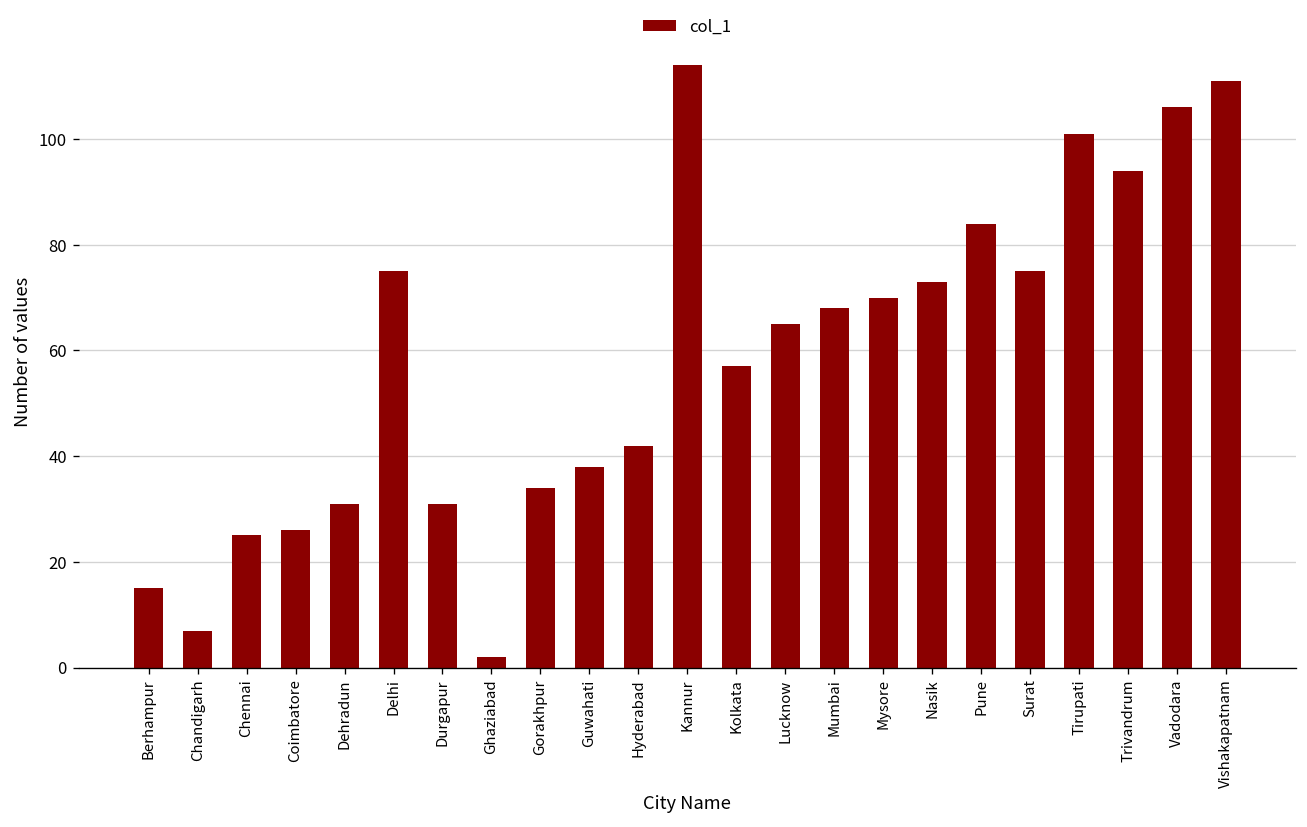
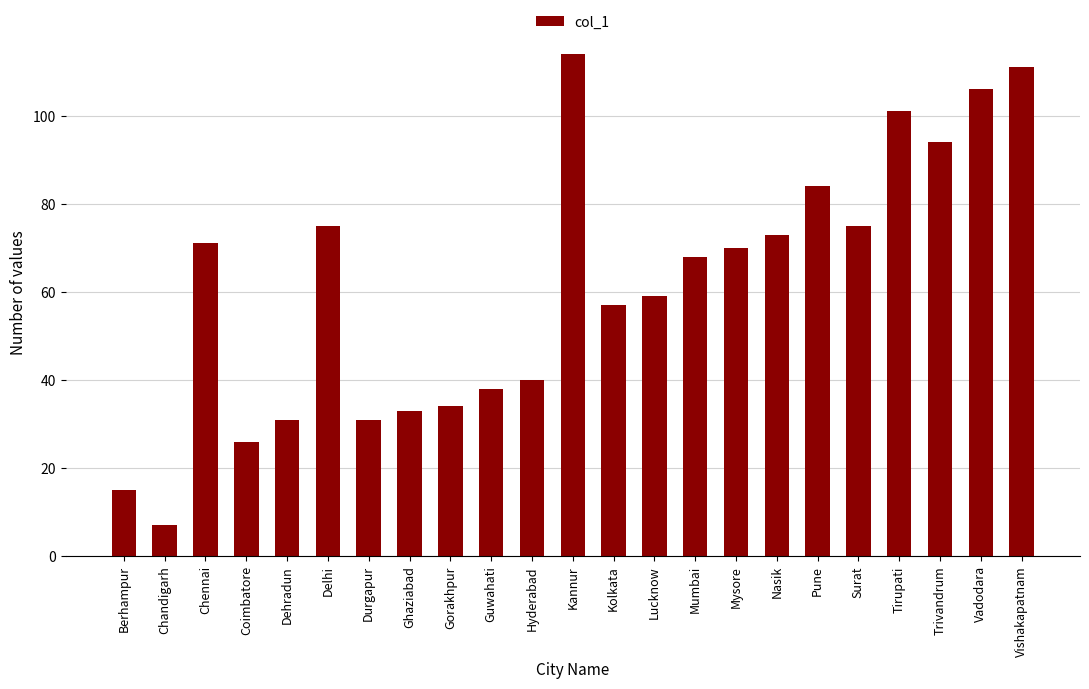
Chennai: 25 -> 71
Ghaziabad: 2 -> 33
Hyderabad: 42 -> 40
Lucknow: 65 -> 59
